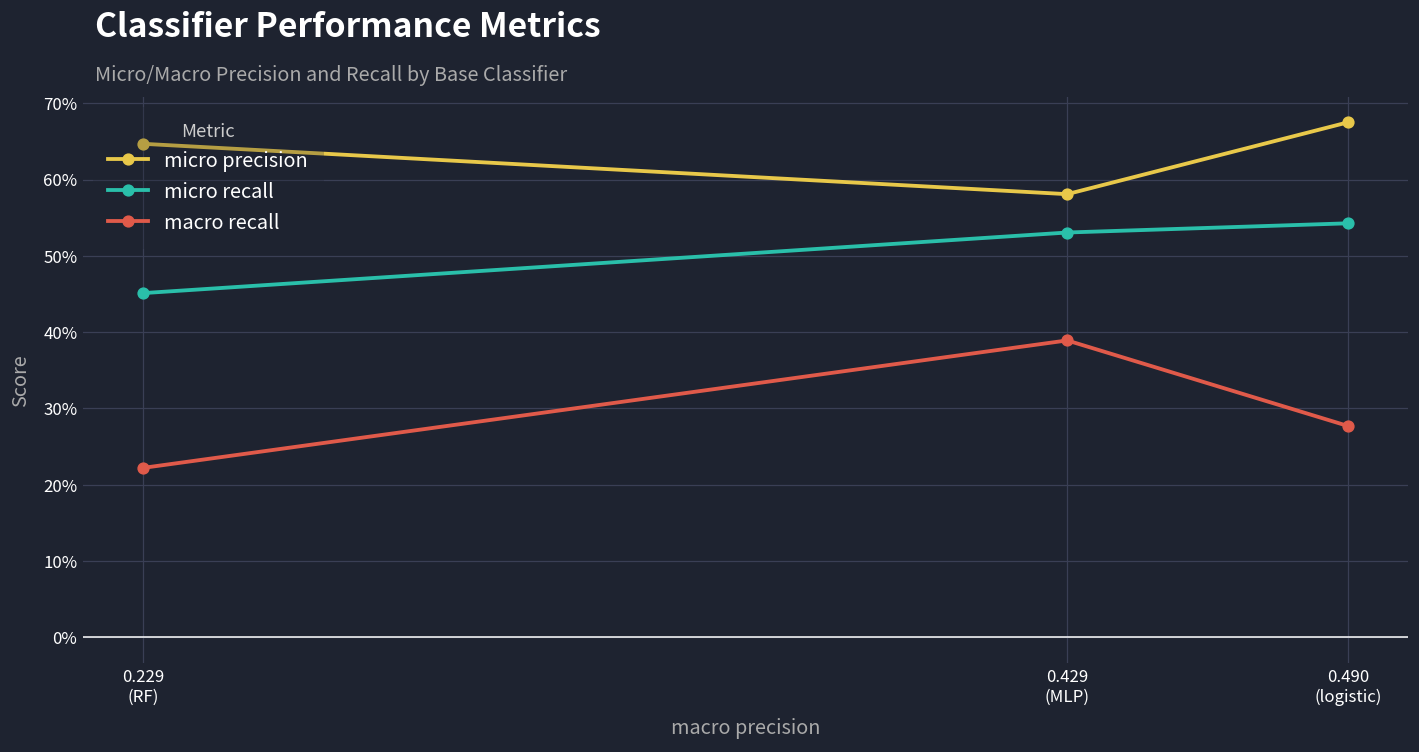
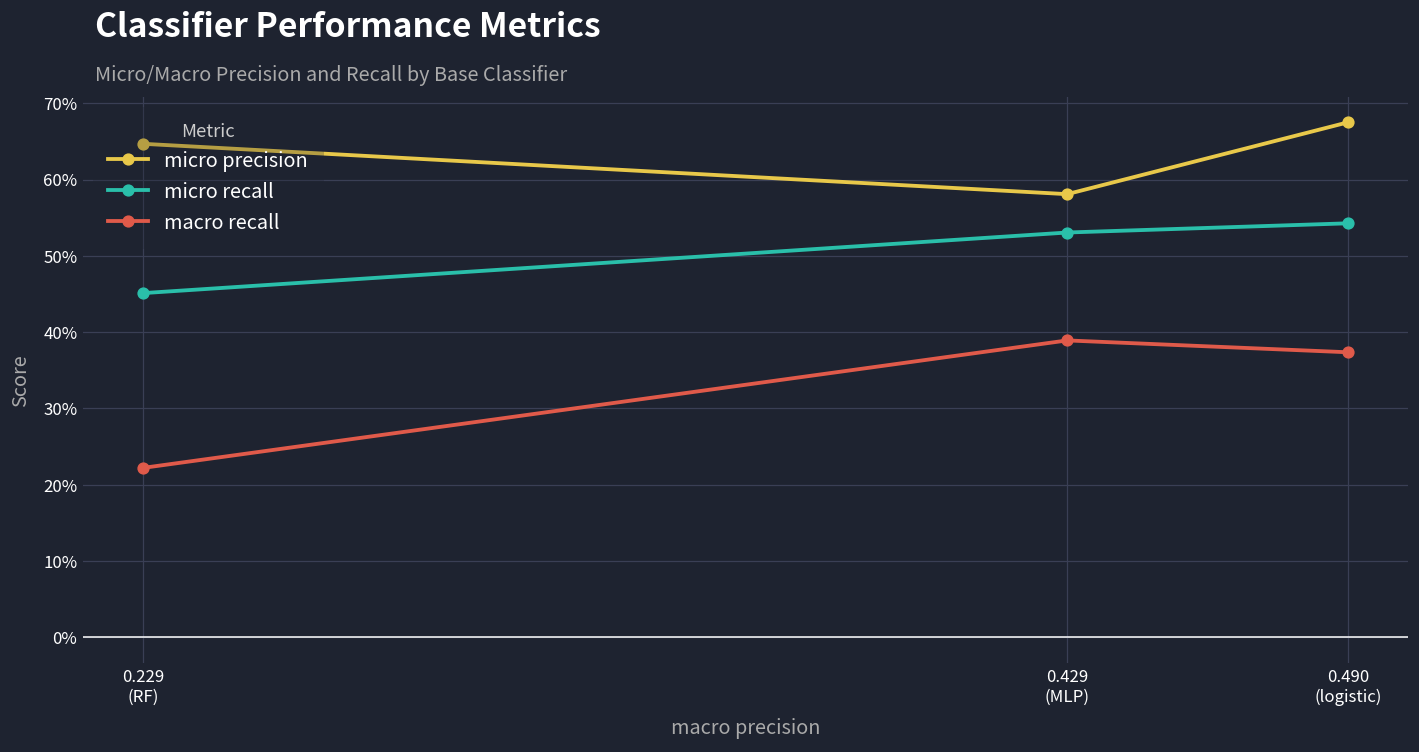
macro recall, 0.490 (logistic): 28% -> 37%
